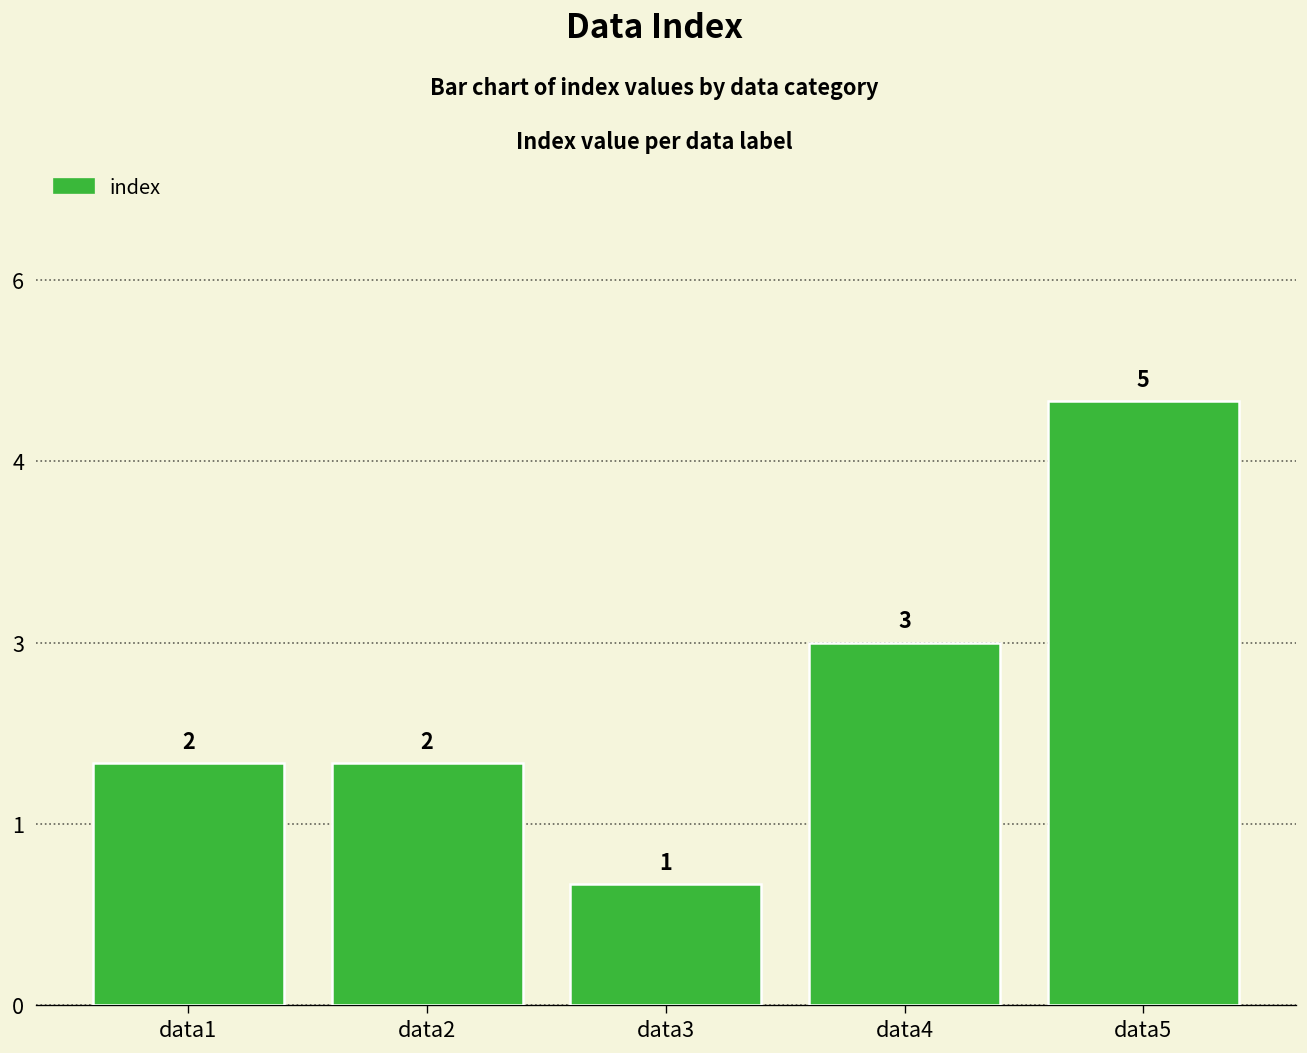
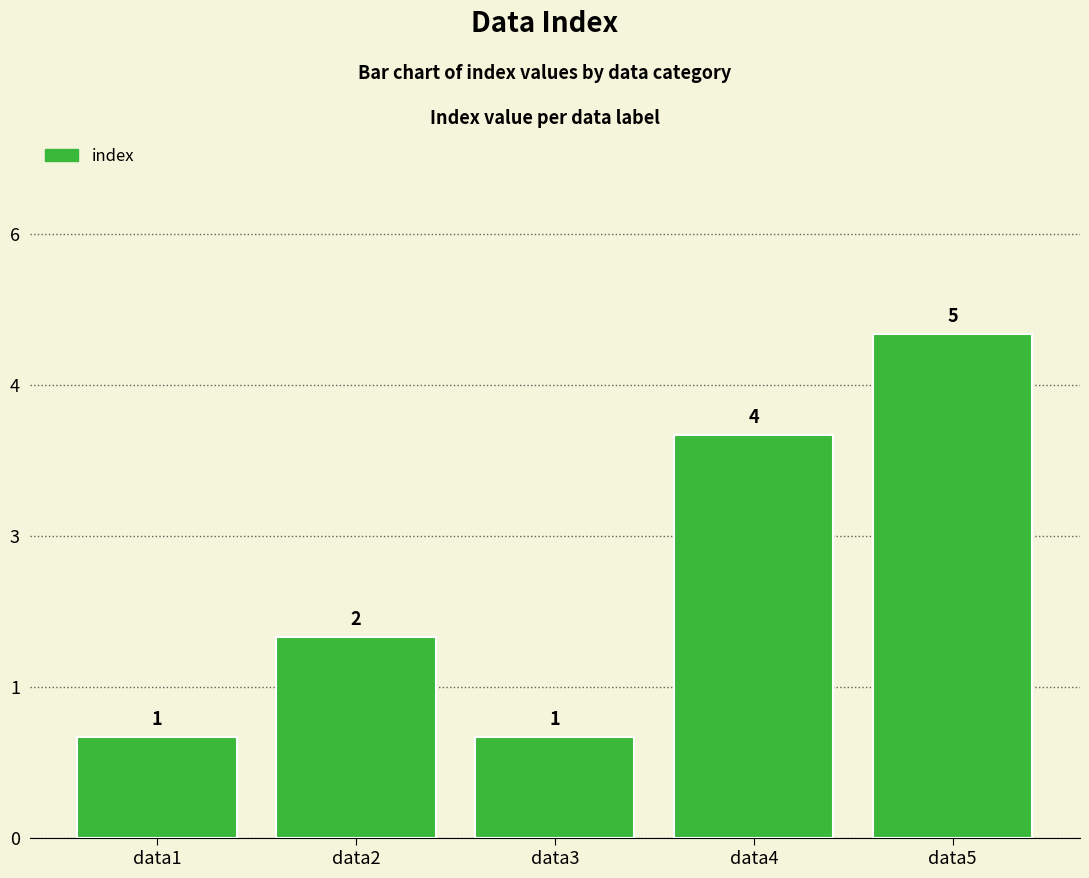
data1: 2 -> 1
data4: 3 -> 4
